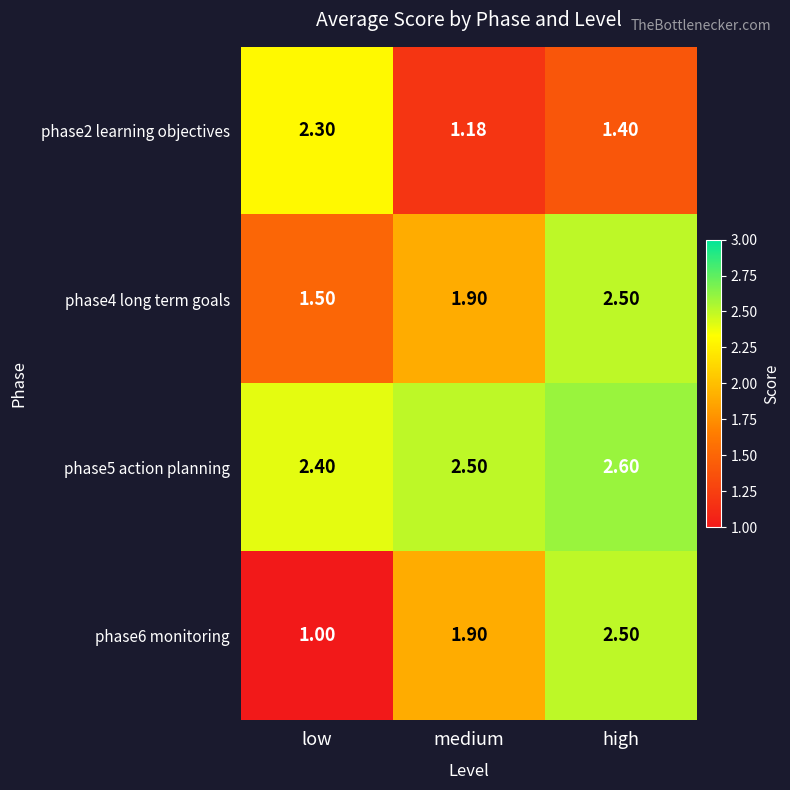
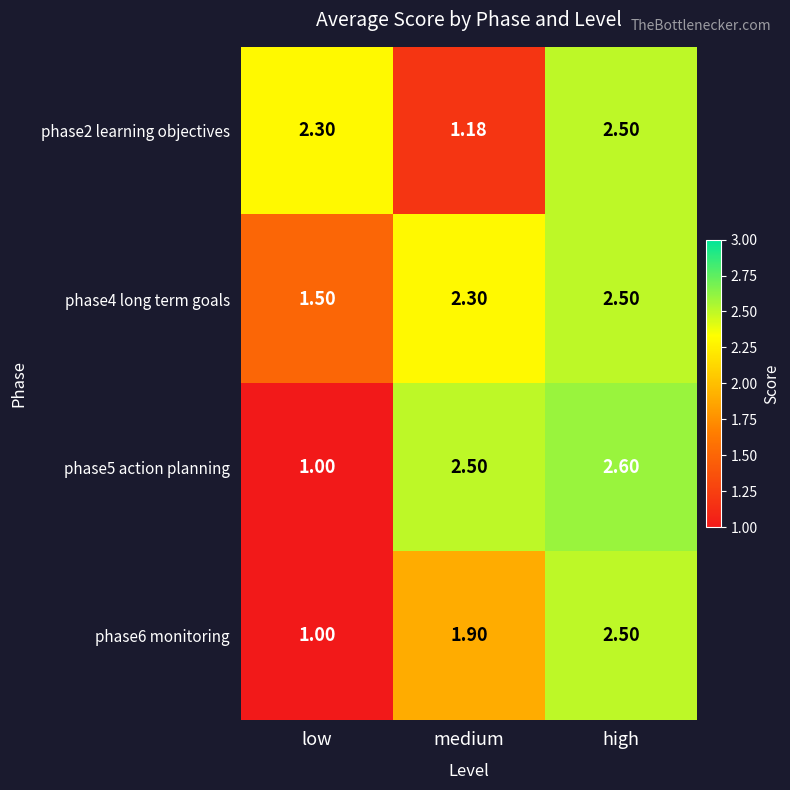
phase2 learning objectives, high: 1.40 -> 2.50
phase4 long term goals, medium: 1.90 -> 2.30
phase5 action planning, low: 2.40 -> 1.00
